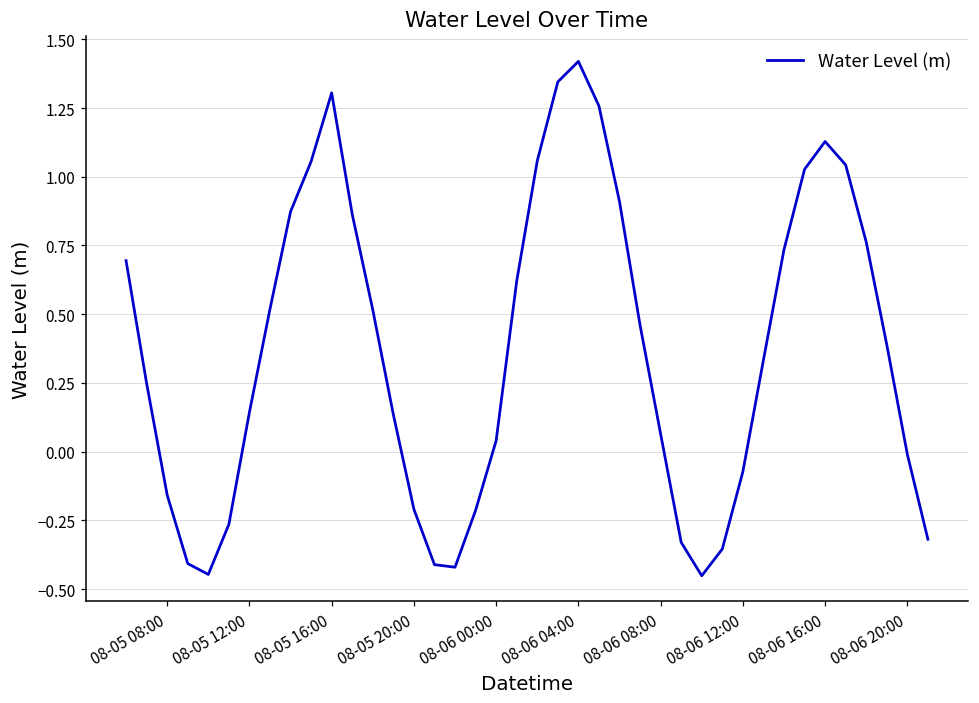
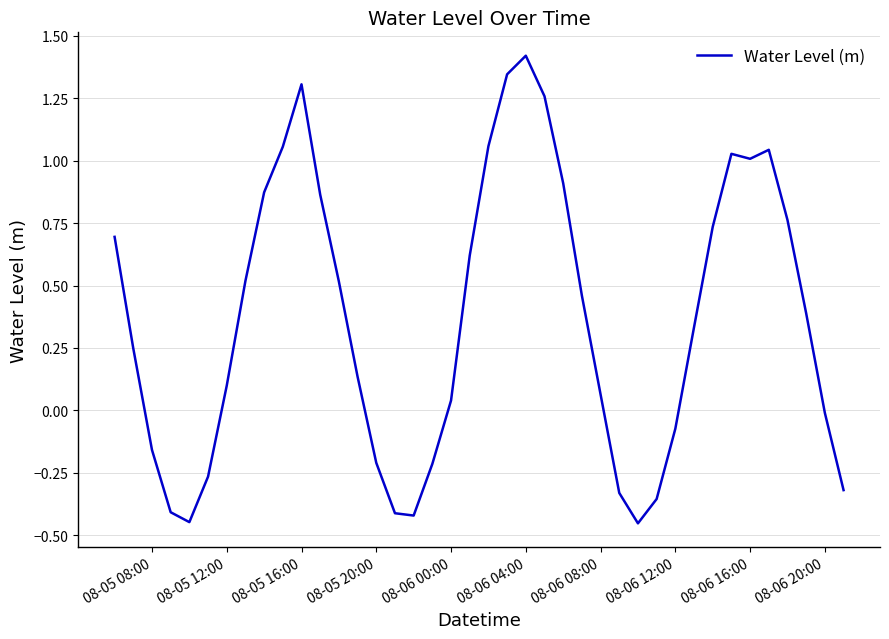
08-05 12:00: 0.14 -> 0.10
08-06 16:00: 1.13 -> 1.01
